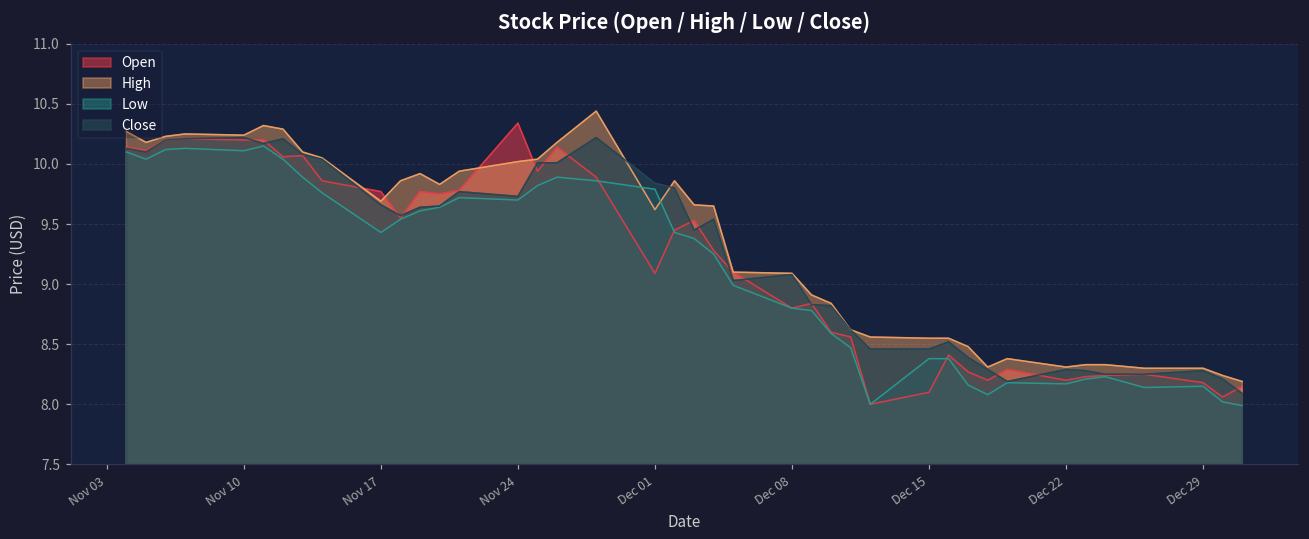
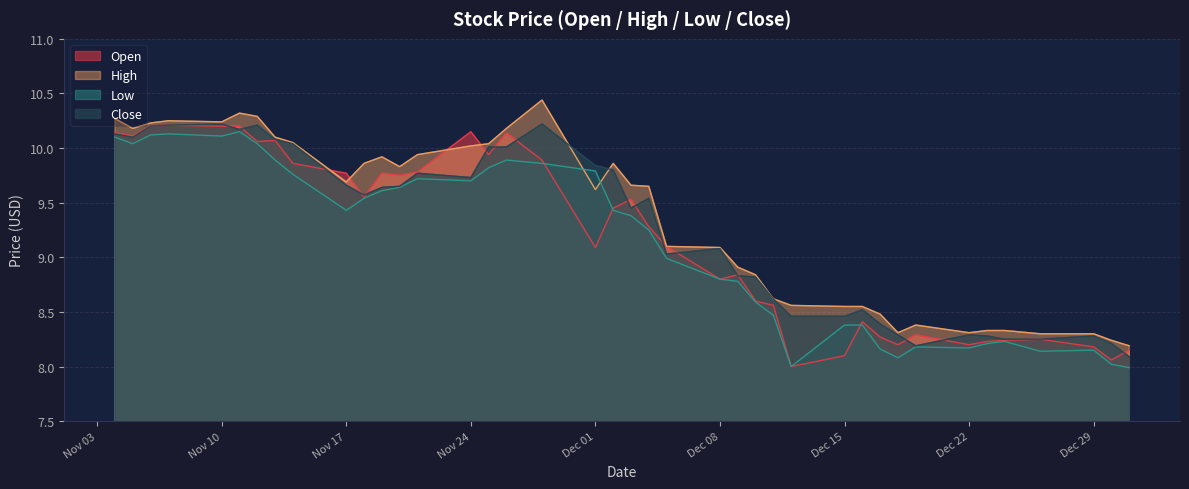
Open, Nov 24: 10.34 -> 10.15
